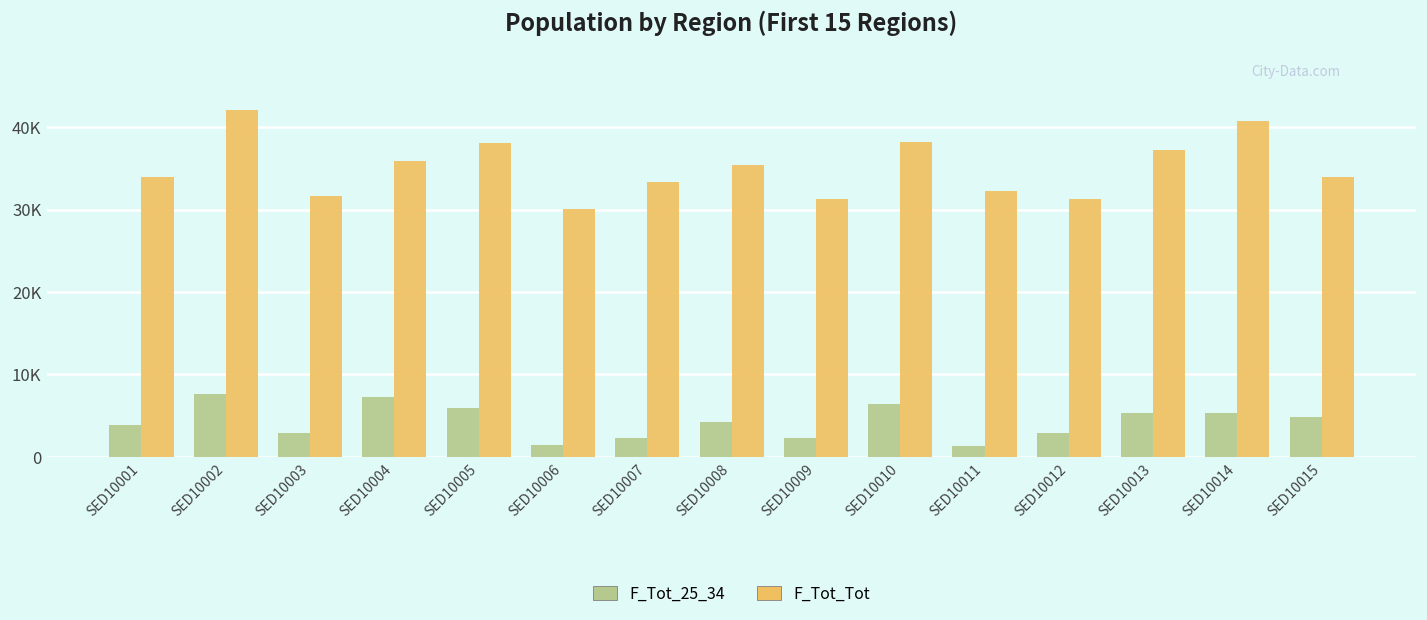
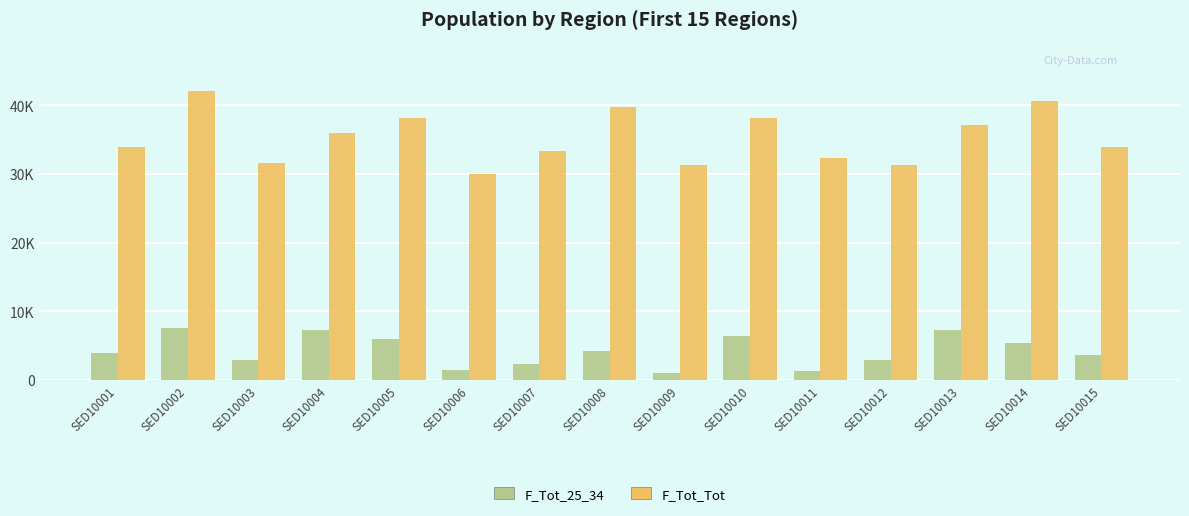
F_Tot_Tot, SED10008: 35000 -> 40000
F_Tot_25_34, SED10009: 2000 -> 1000
F_Tot_25_34, SED10013: 5000 -> 7000
F_Tot_25_34, SED10015: 5000 -> 4000
